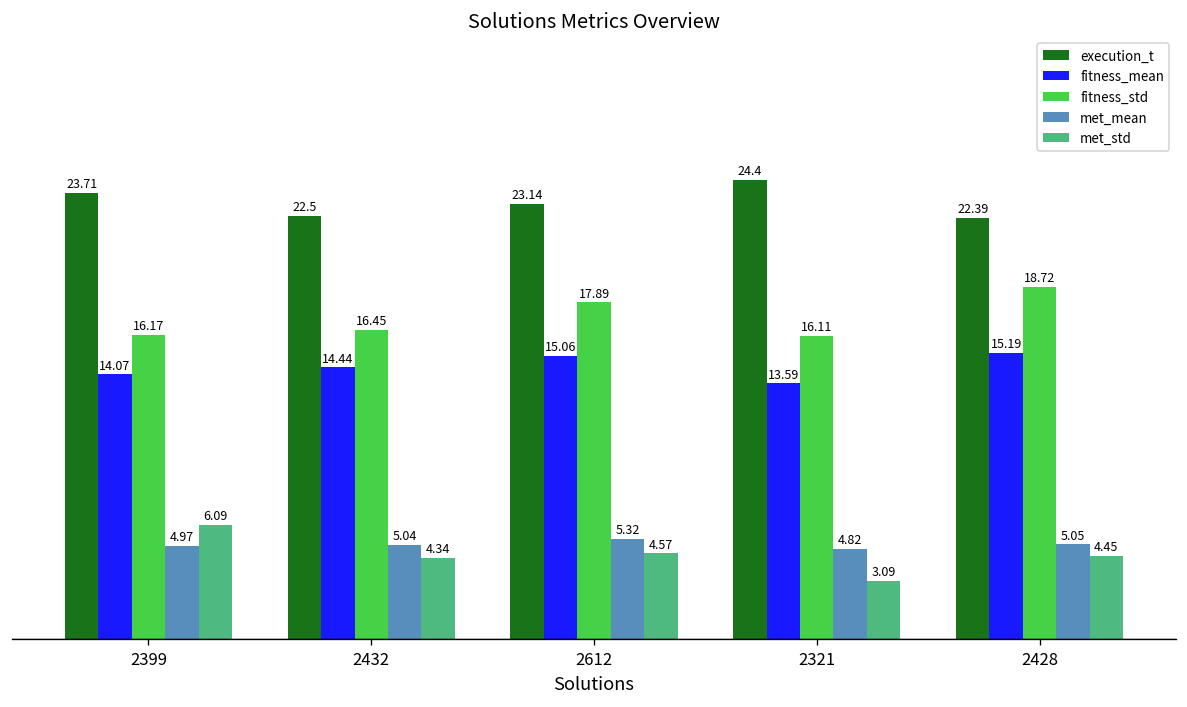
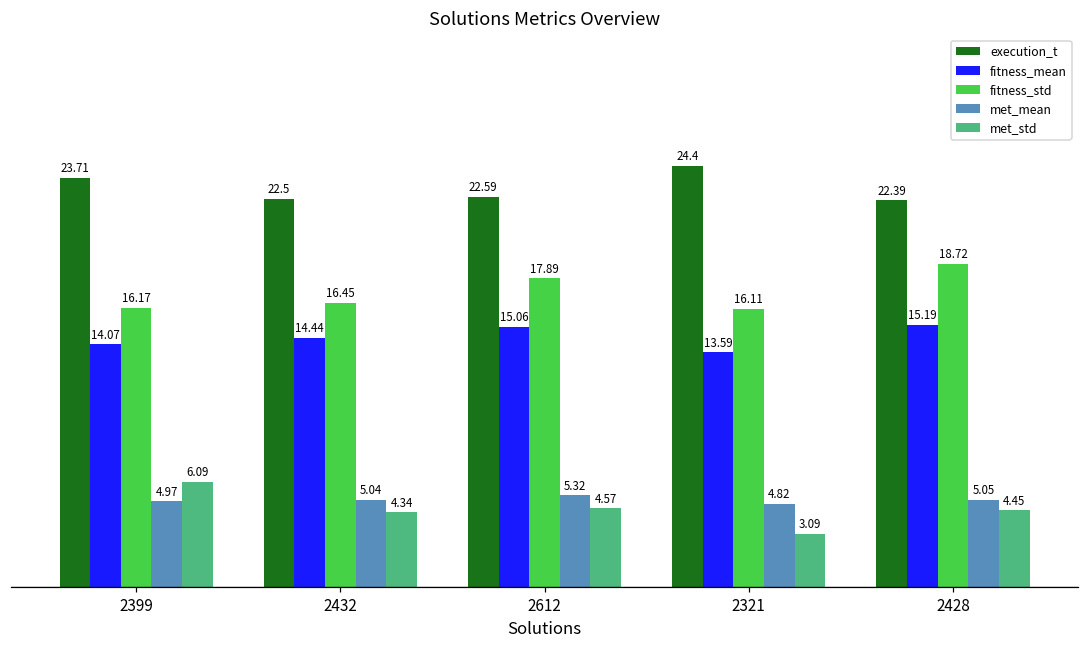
execution_t, 2612: 23.14 -> 22.59
